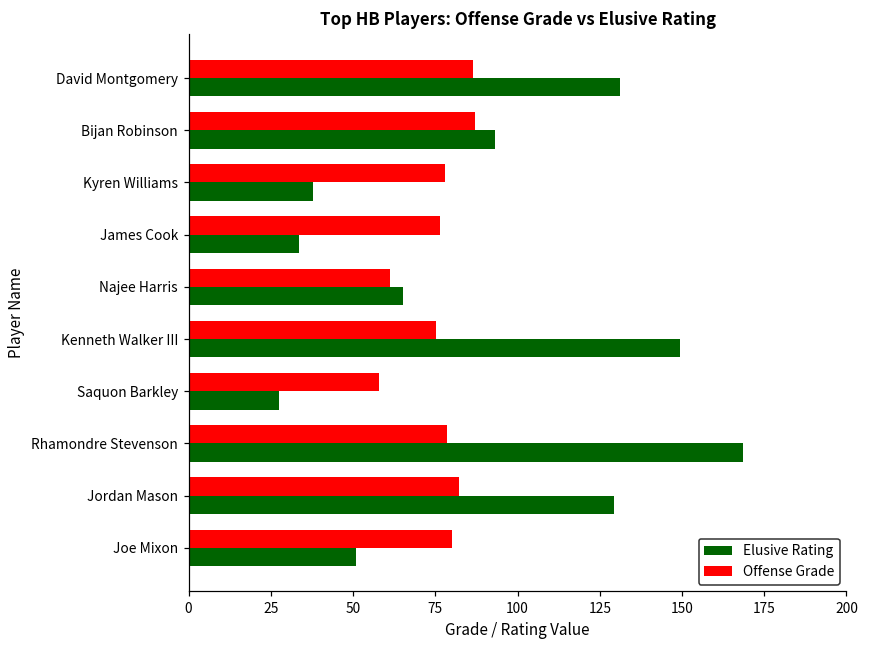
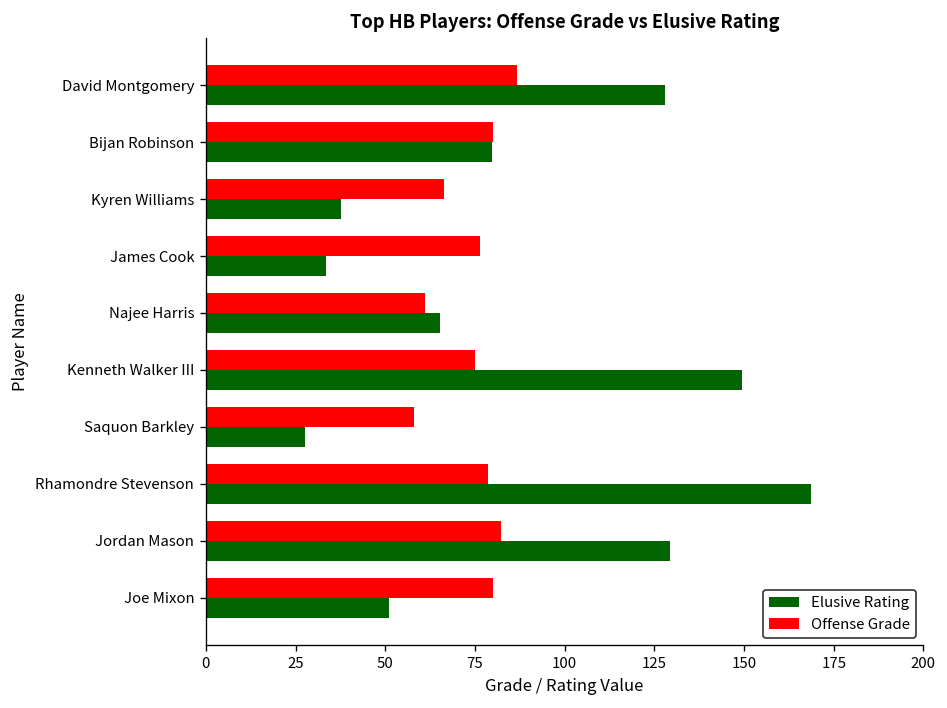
Elusive Rating, David Montgomery: 131 -> 128
Offense Grade, Bijan Robinson: 87 -> 80
Elusive Rating, Bijan Robinson: 93 -> 80
Offense Grade, Kyren Williams: 78 -> 67
